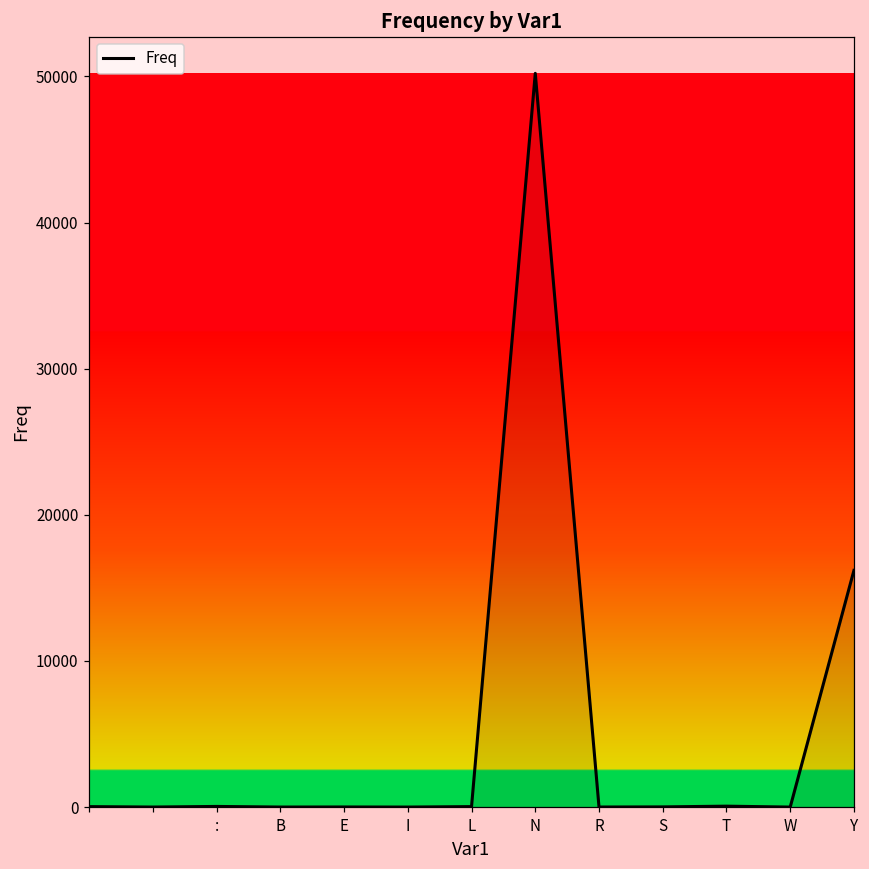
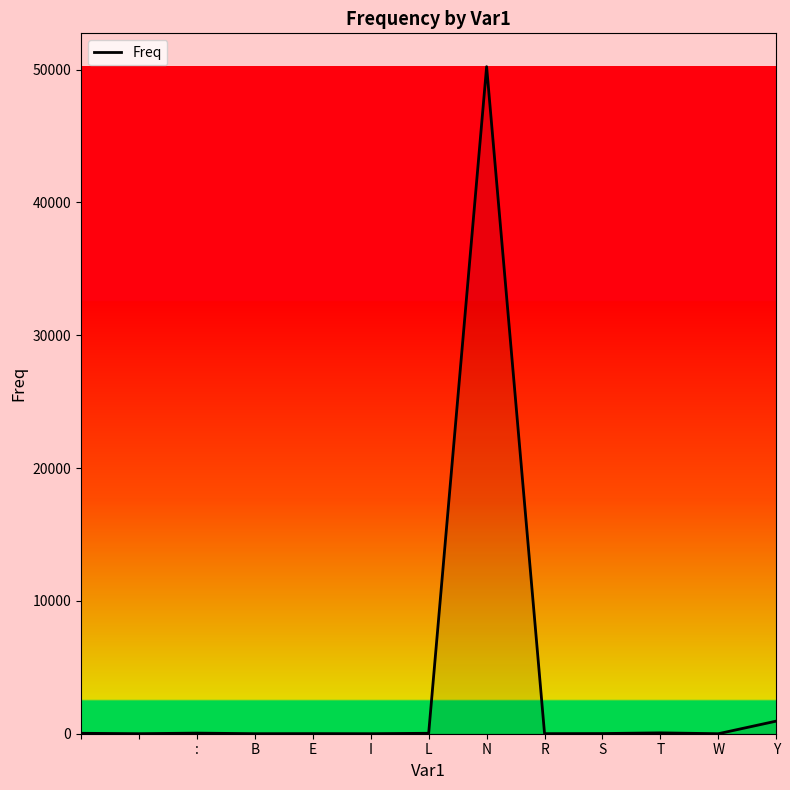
Y: 16200 -> 1000
